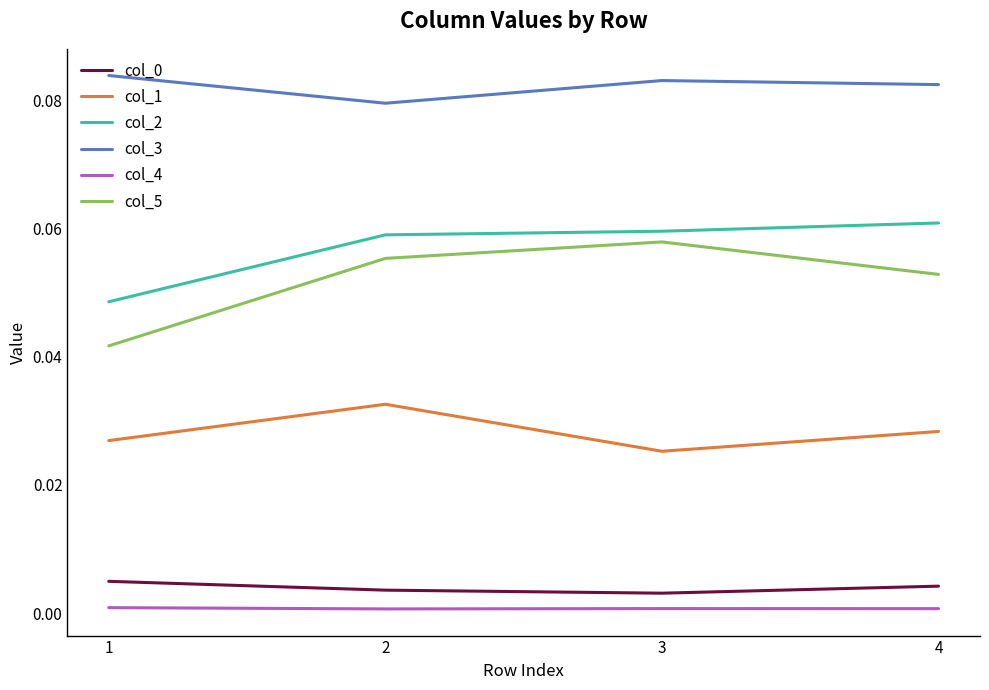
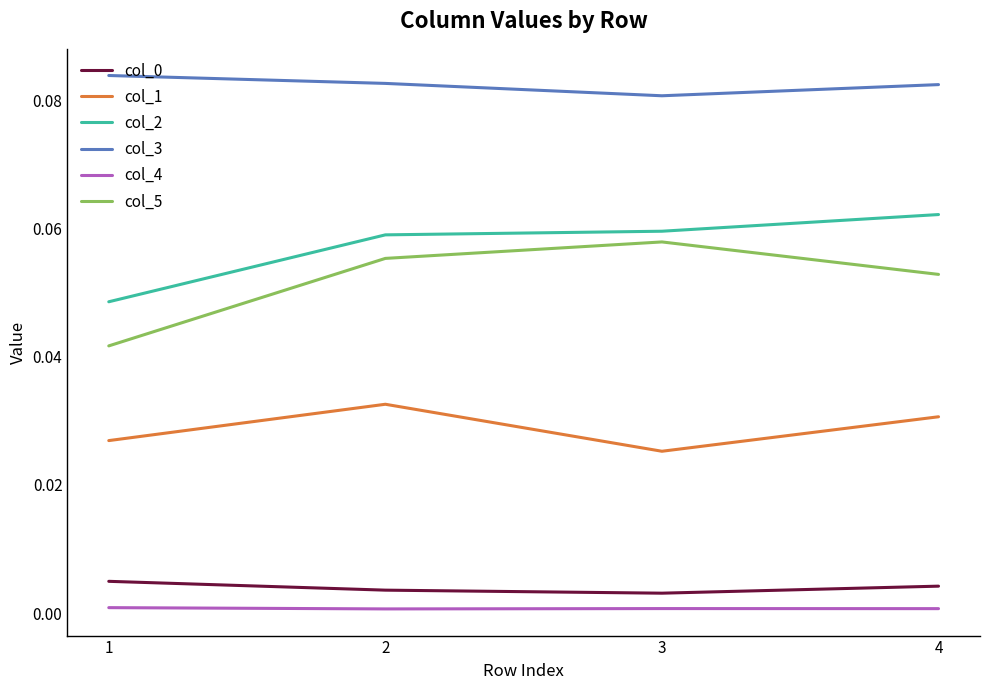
col_3, 2: 0.080 -> 0.083
col_3, 3: 0.083 -> 0.081
col_1, 4: 0.028 -> 0.031
col_2, 4: 0.061 -> 0.062
